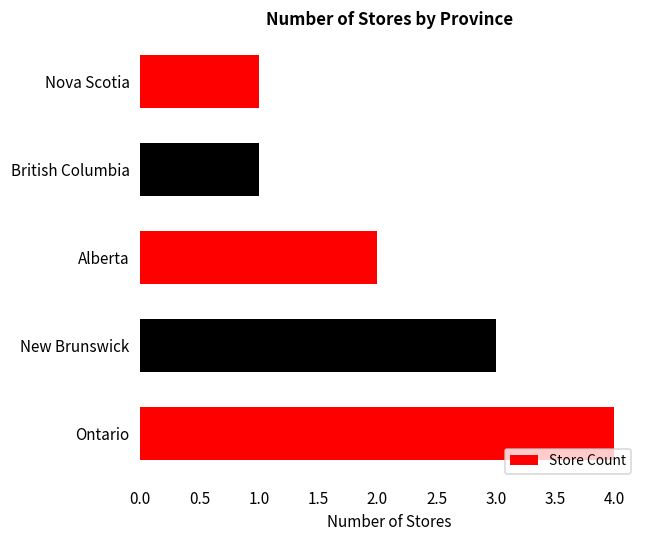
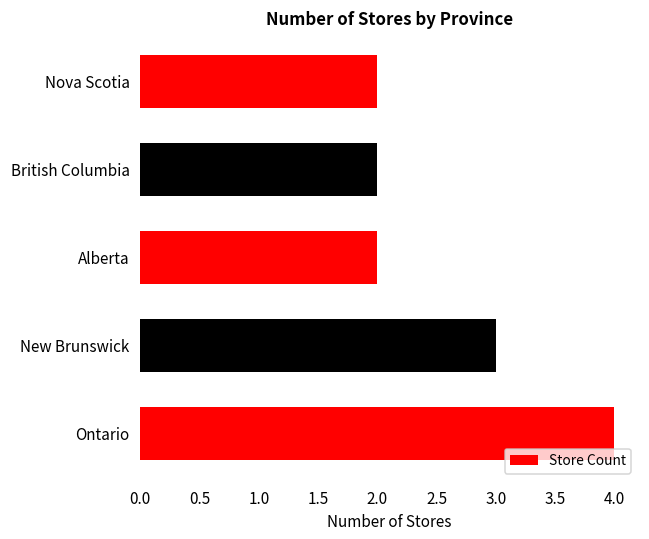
Nova Scotia: 1 -> 2
British Columbia: 1 -> 2
